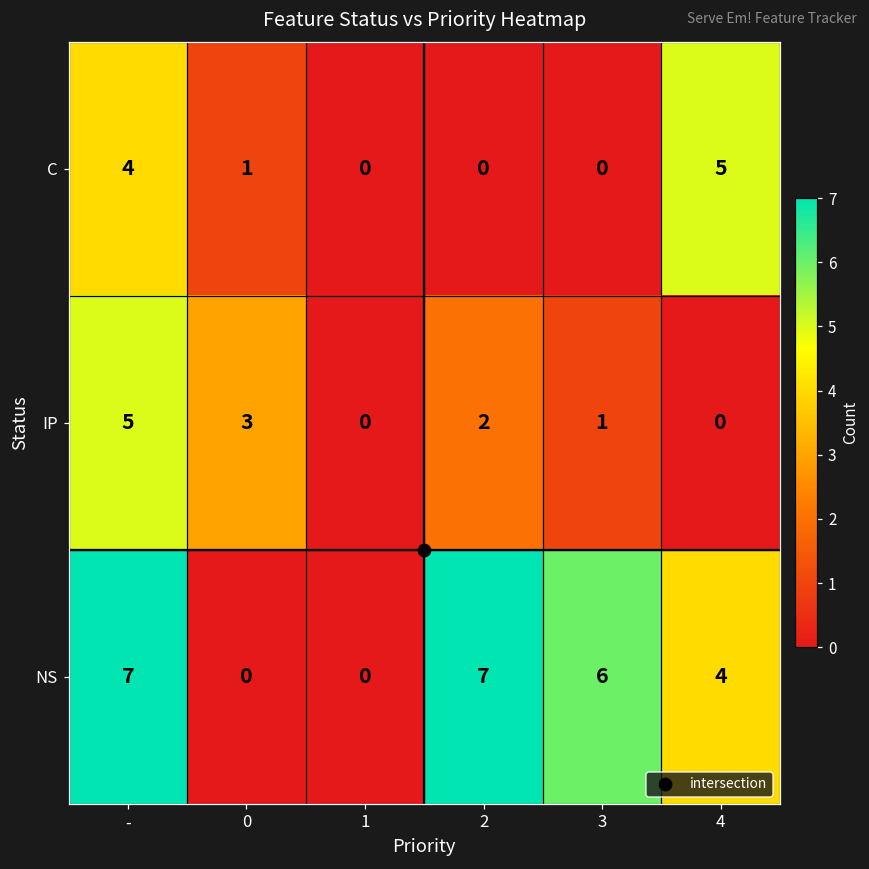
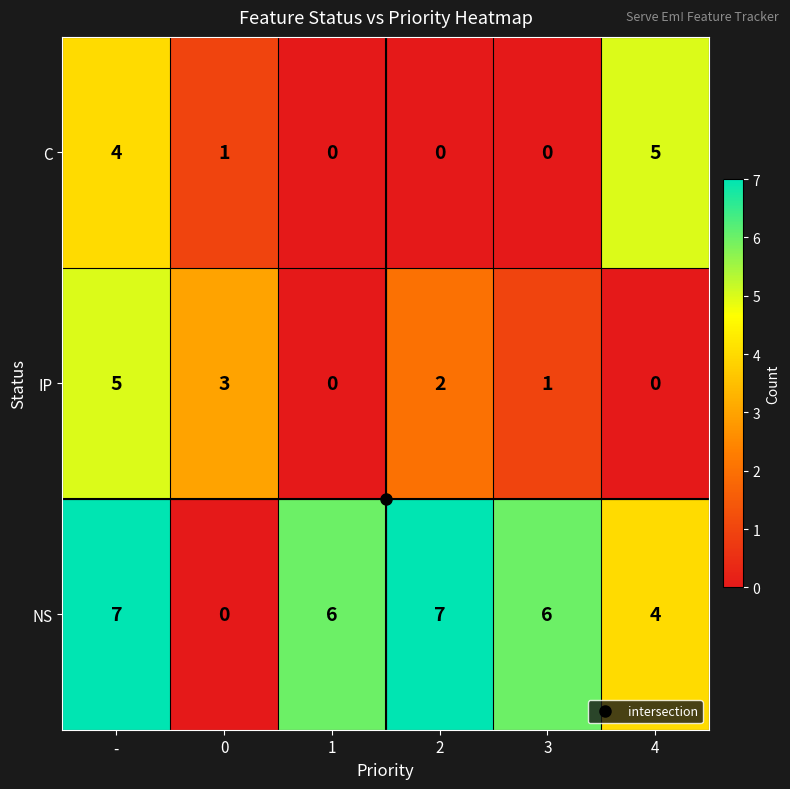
NS, 1: 0 -> 6
